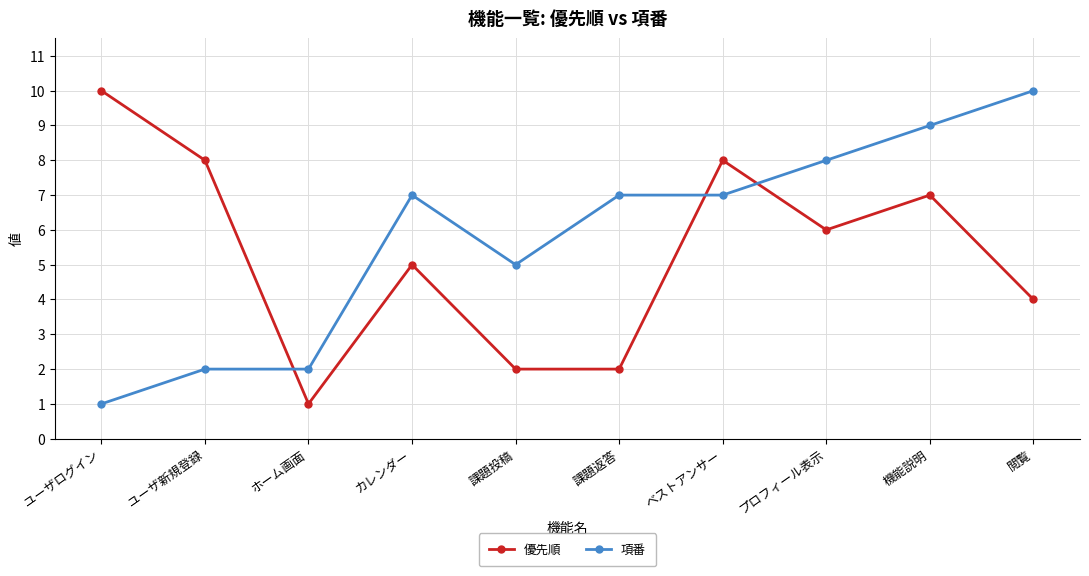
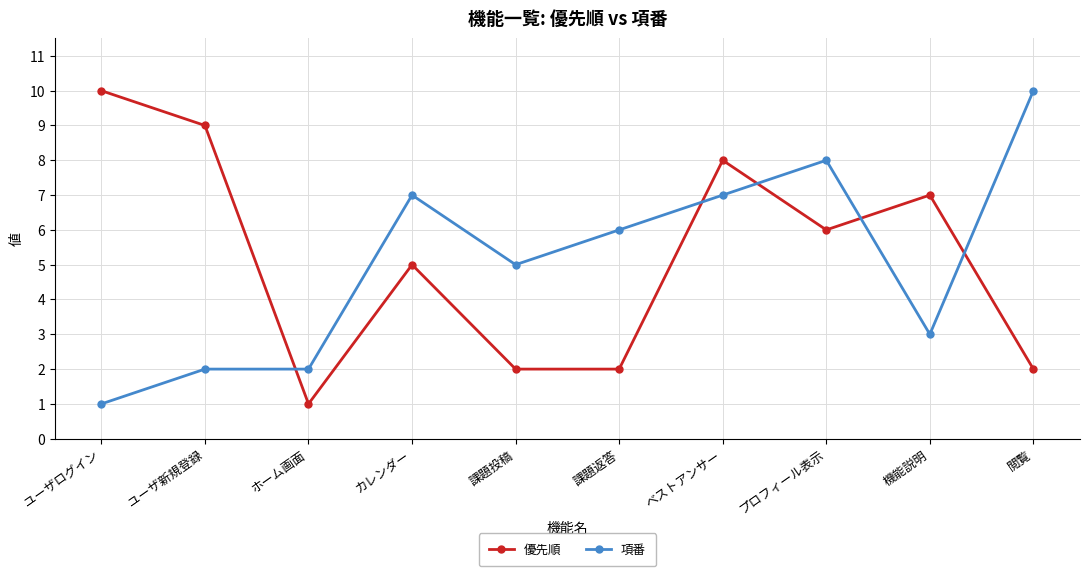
優先順, ユーザ新規登録: 8 -> 9
項番, 課題返答: 7 -> 6
項番, 機能説明: 9 -> 3
優先順, 閲覧: 4 -> 2
